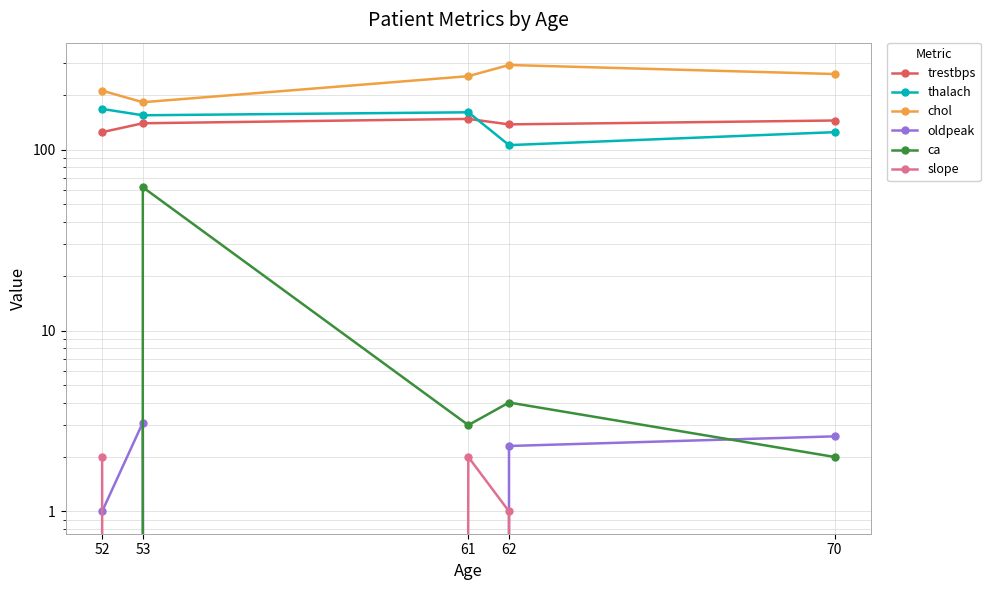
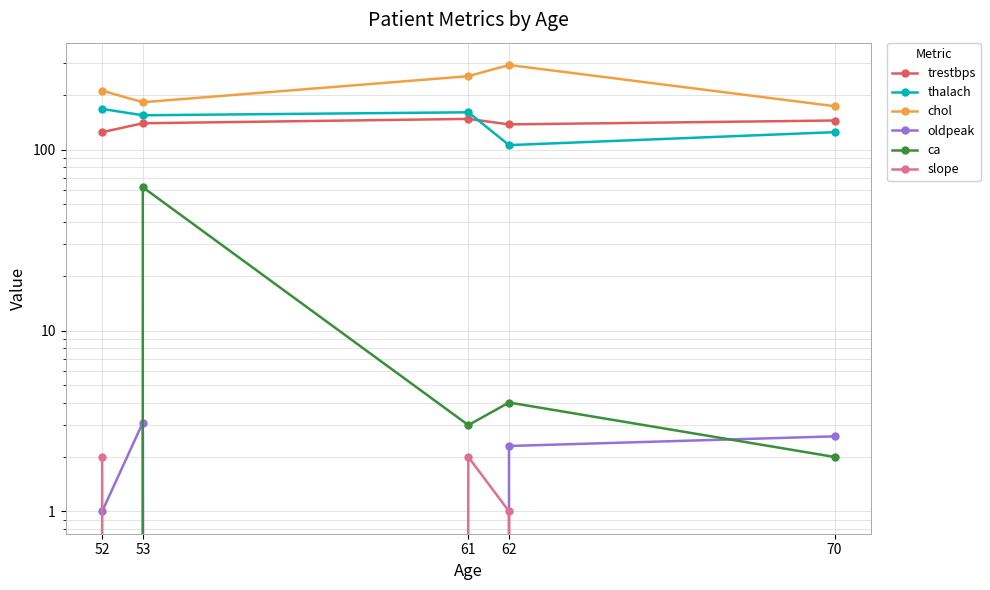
chol, 70: 260 -> 170
